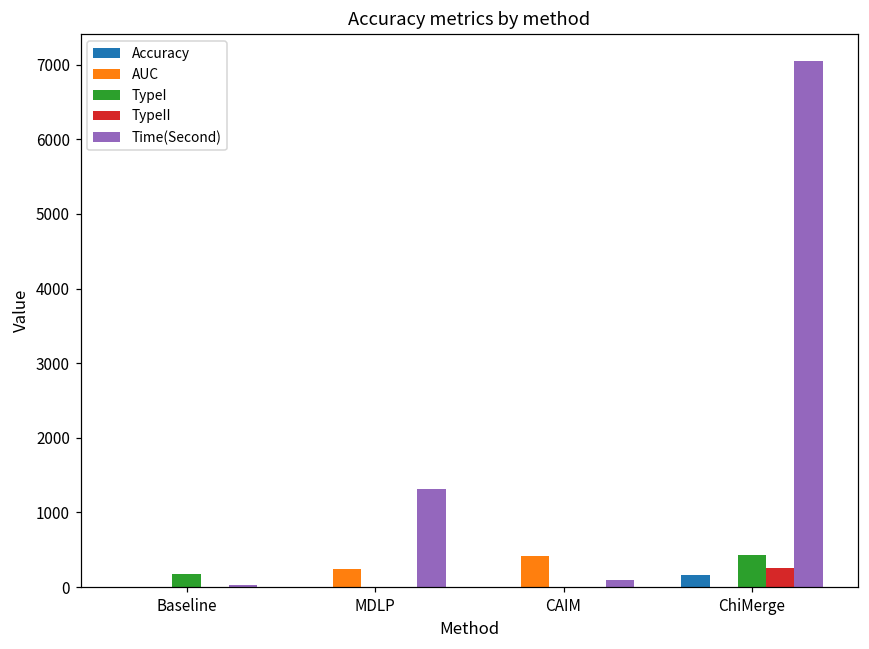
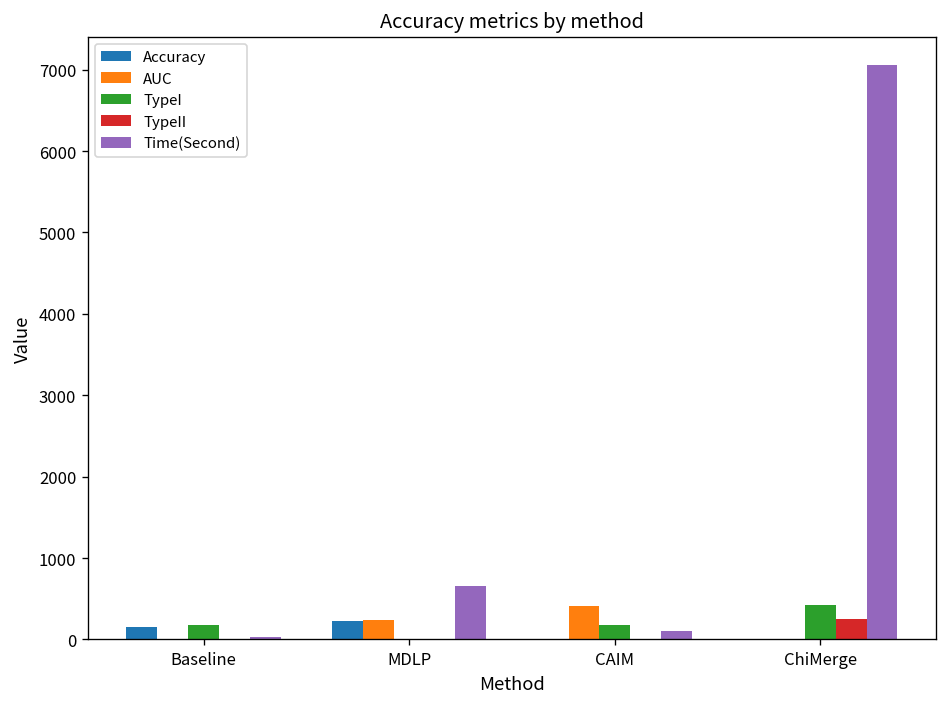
Accuracy, Baseline: 0 -> 100
Accuracy, MDLP: 0 -> 200
Time(Second), MDLP: 1300 -> 700
TypeI, CAIM: 0 -> 200
Accuracy, ChiMerge: 200 -> 0
